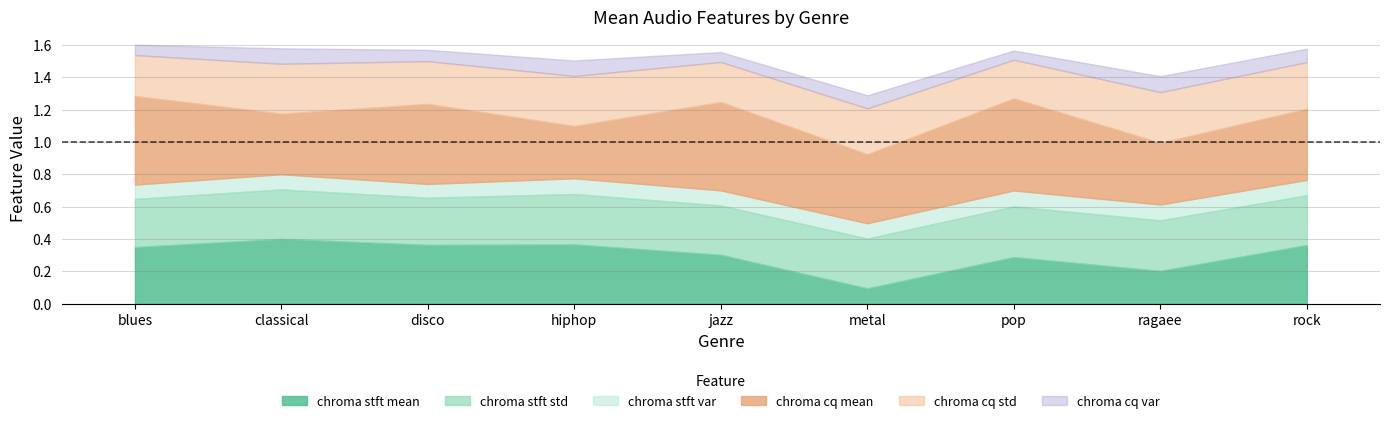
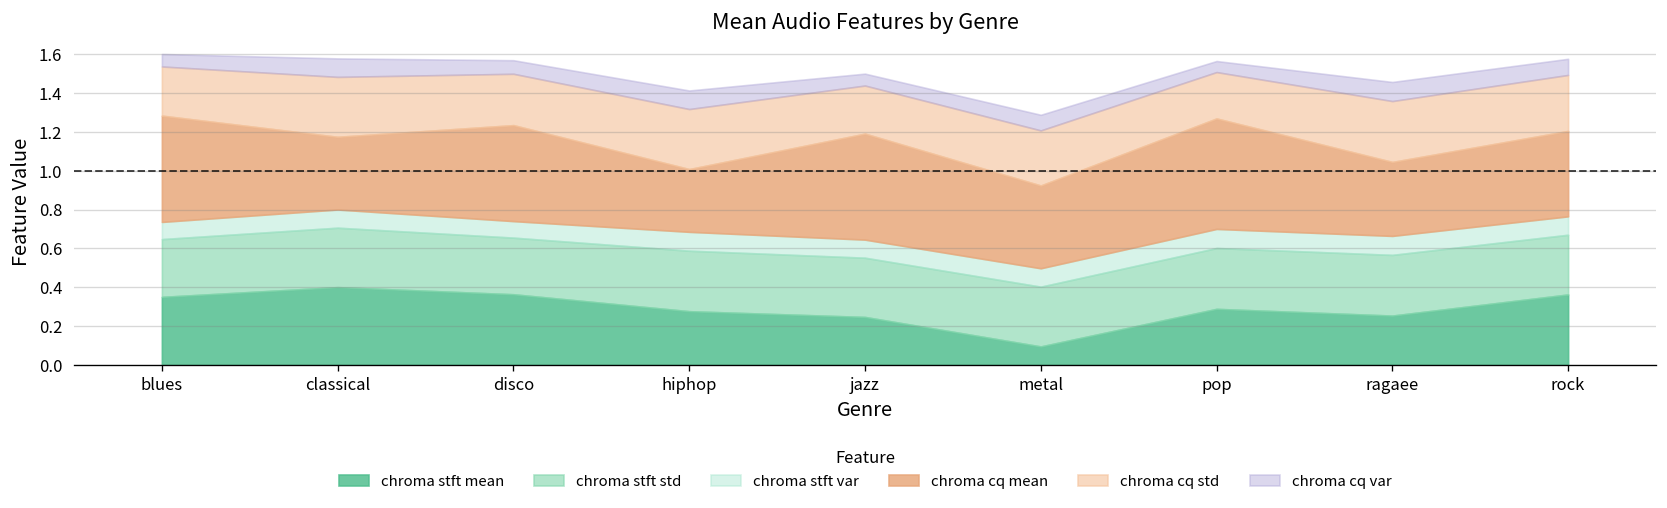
chroma stft mean, hiphop: 0.37 -> 0.28
chroma stft mean, jazz: 0.30 -> 0.25
chroma stft mean, ragaee: 0.20 -> 0.25
